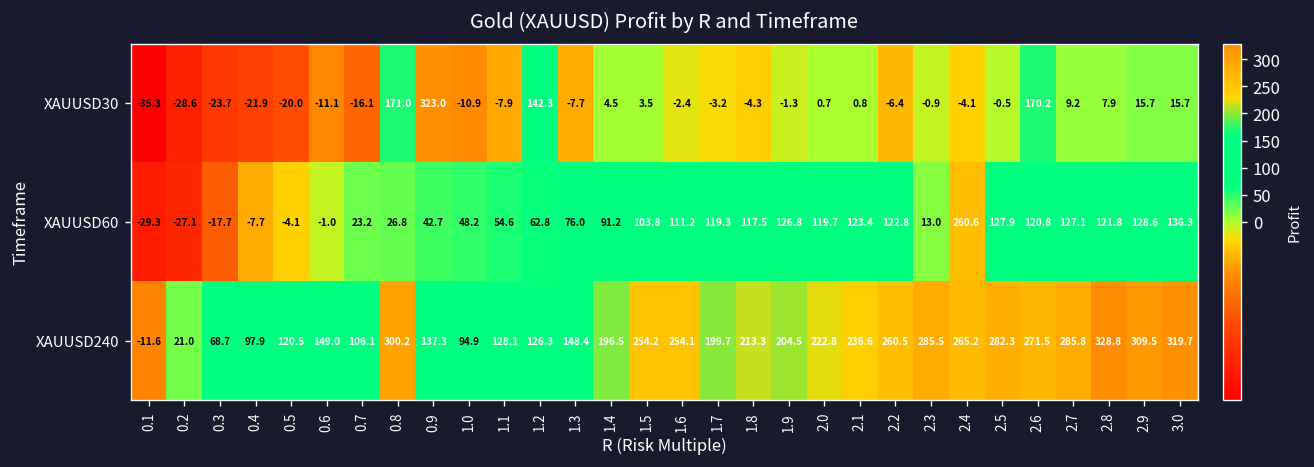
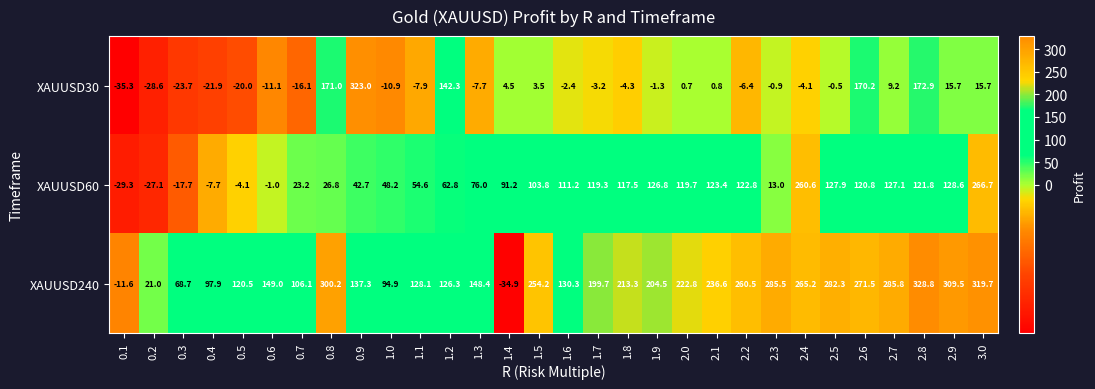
XAUUSD30, 2.8: 7.9 -> 172.9
XAUUSD60, 3.0: 136.3 -> 266.7
XAUUSD240, 1.4: 196.5 -> -34.9
XAUUSD240, 1.6: 254.1 -> 130.3
